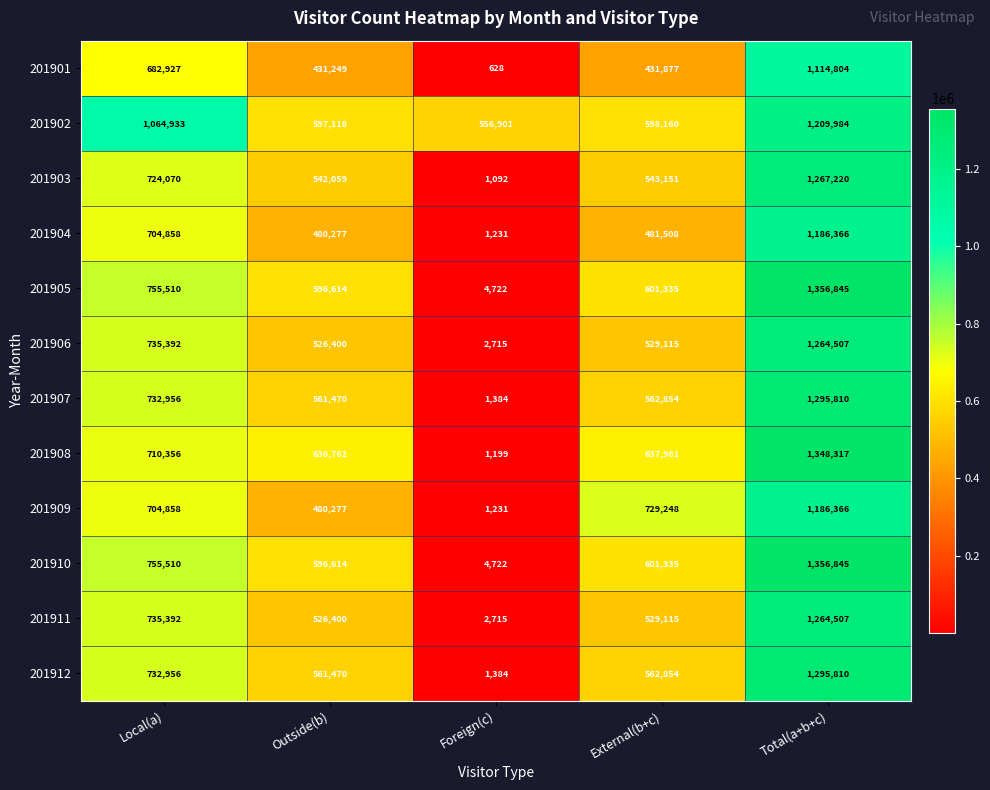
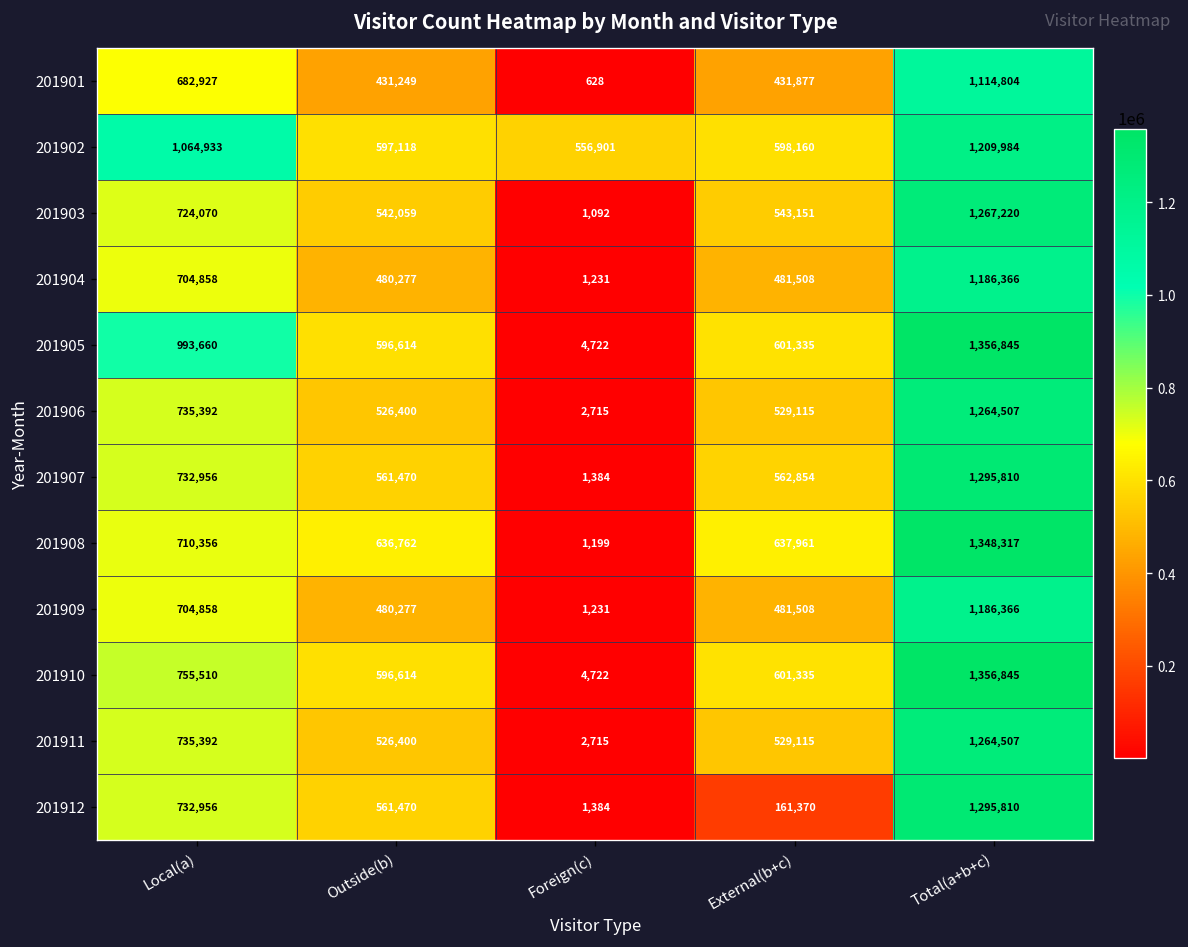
201905, Local(a): 755,510 -> 993,660
201909, External(b+c): 729,248 -> 481,508
201912, External(b+c): 562,854 -> 161,370
